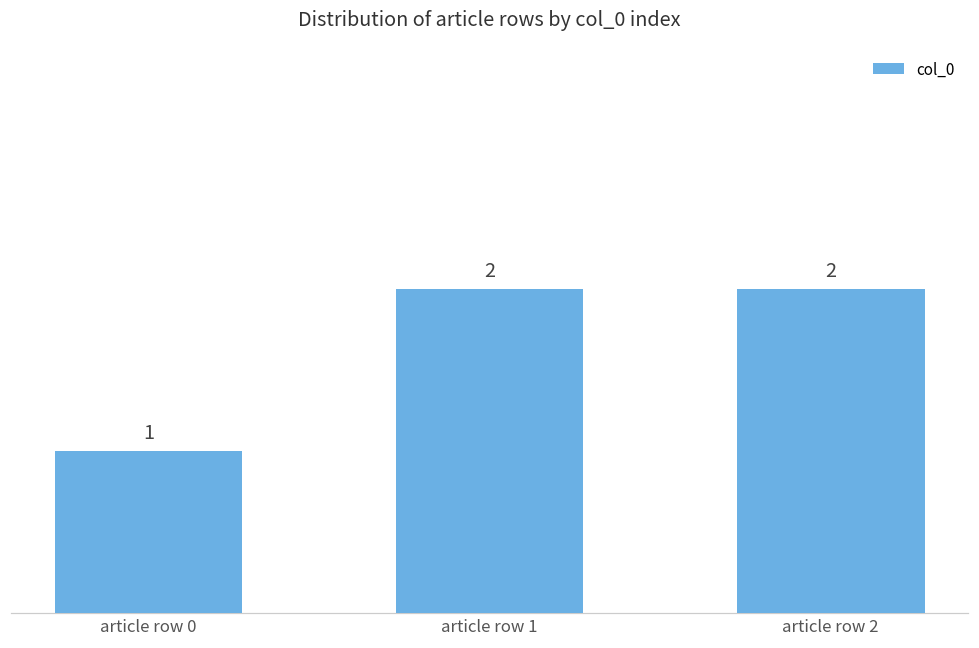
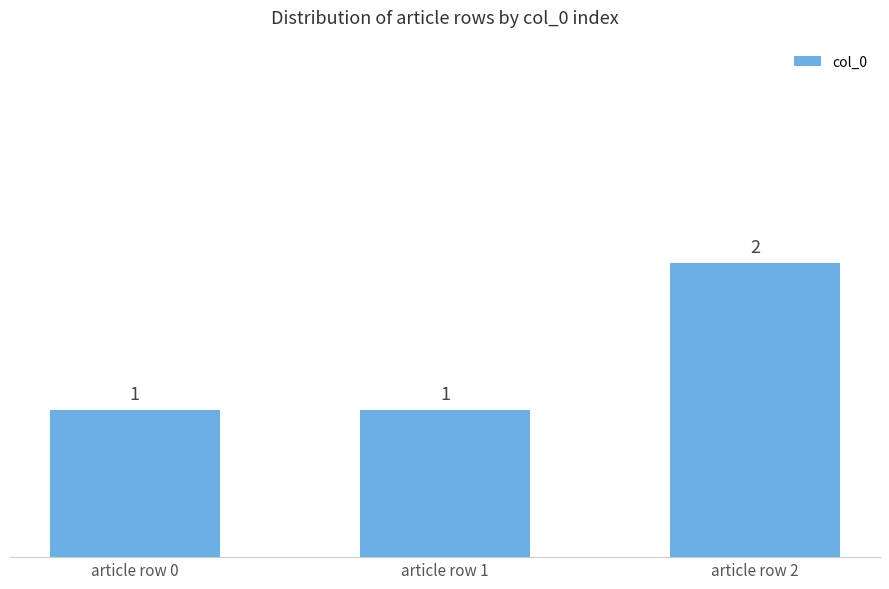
article row 1: 2 -> 1
